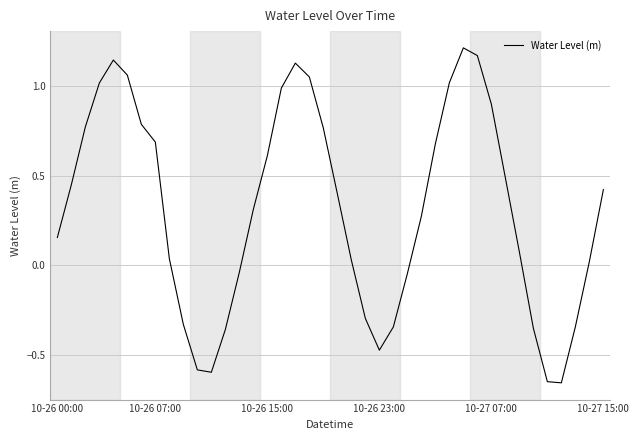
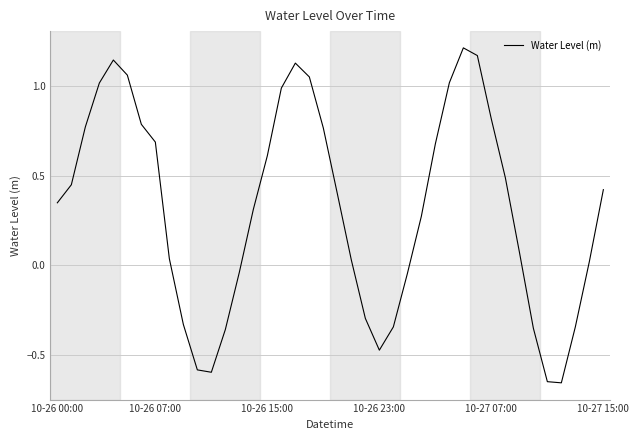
10-26 00:00: 0.16 -> 0.35
10-27 07:00: 0.90 -> 0.82
